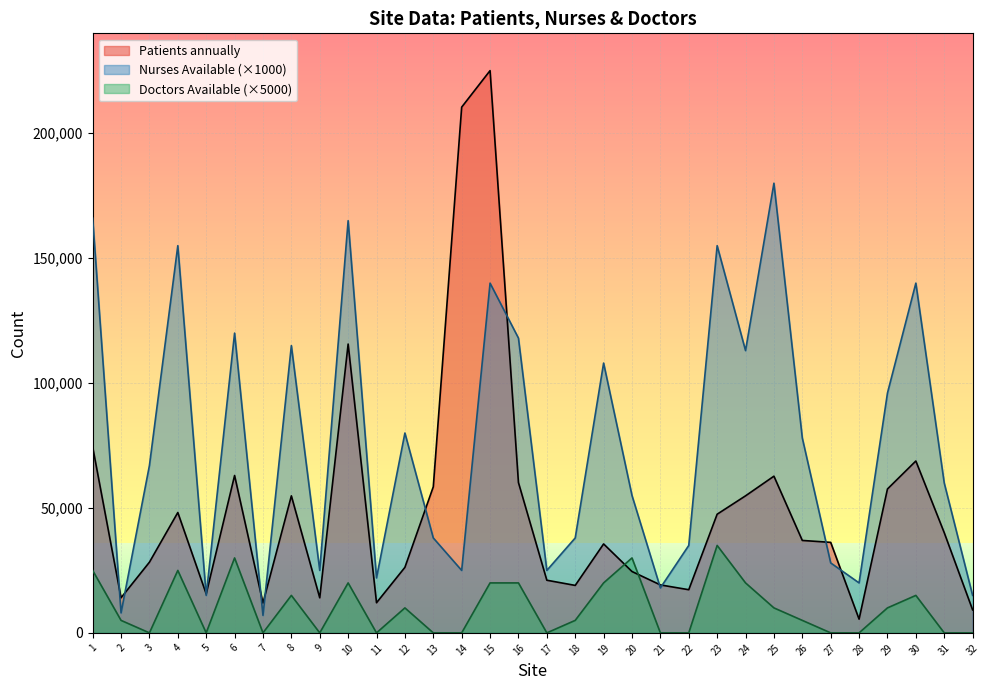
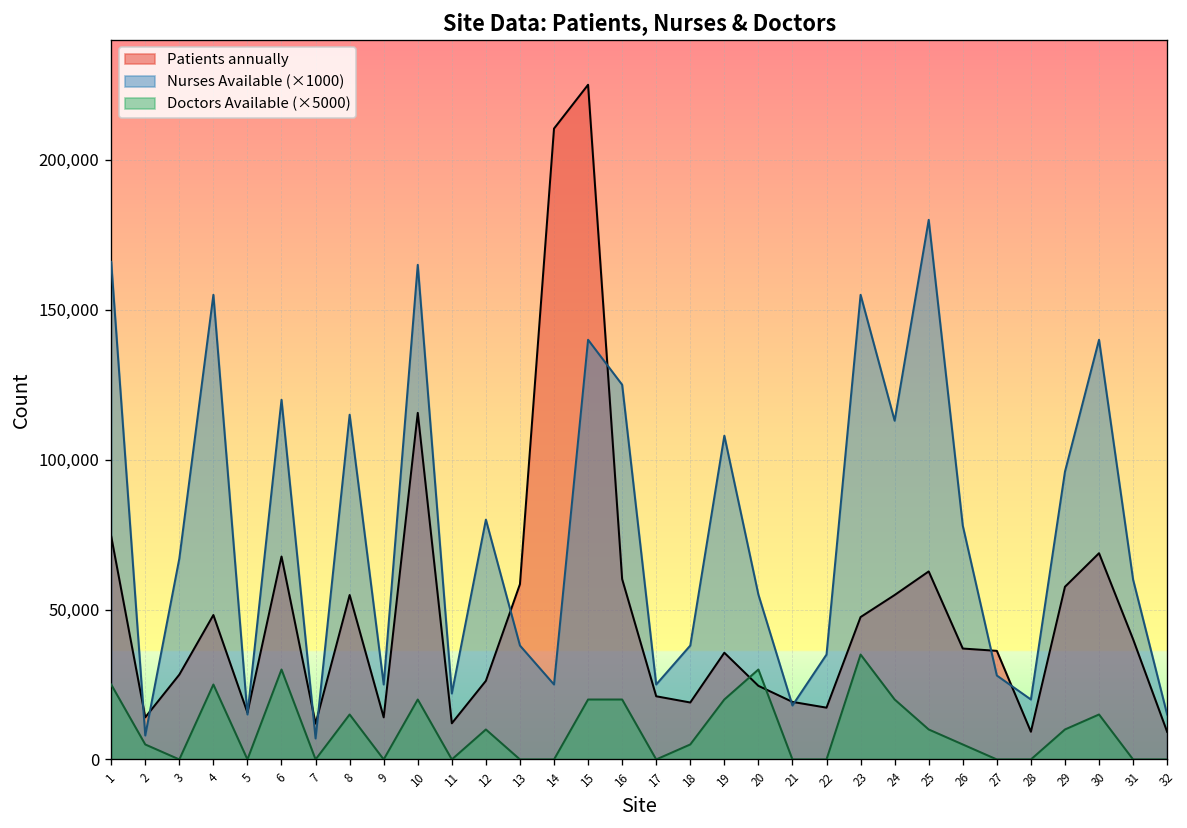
Patients annually, 6: 63,000 -> 68,000
Nurses Available (×1000), 16: 118,000 -> 125,000
Patients annually, 28: 5,000 -> 9,000
